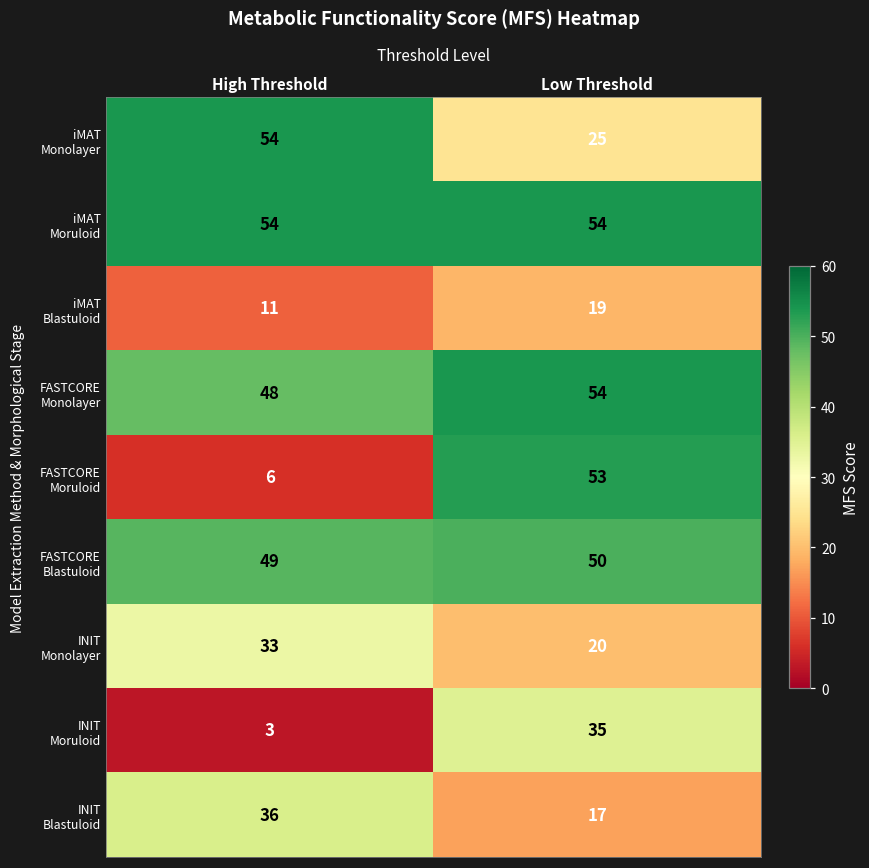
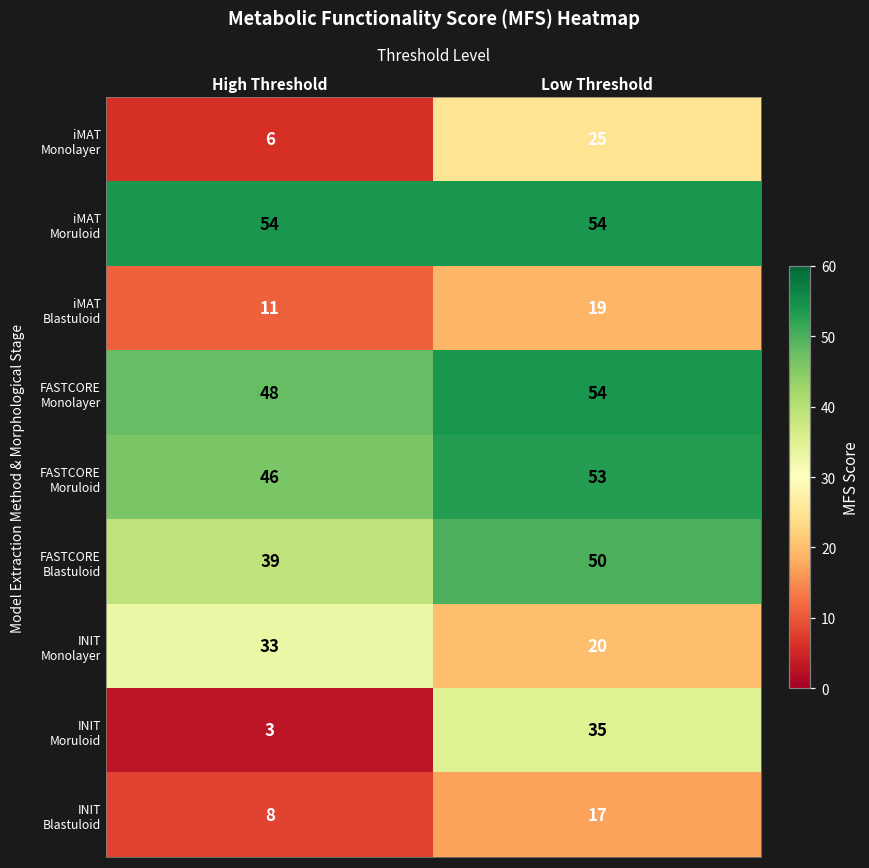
iMAT Monolayer, High Threshold: 54 -> 6
FASTCORE Moruloid, High Threshold: 6 -> 46
FASTCORE Blastuloid, High Threshold: 49 -> 39
INIT Blastuloid, High Threshold: 36 -> 8
